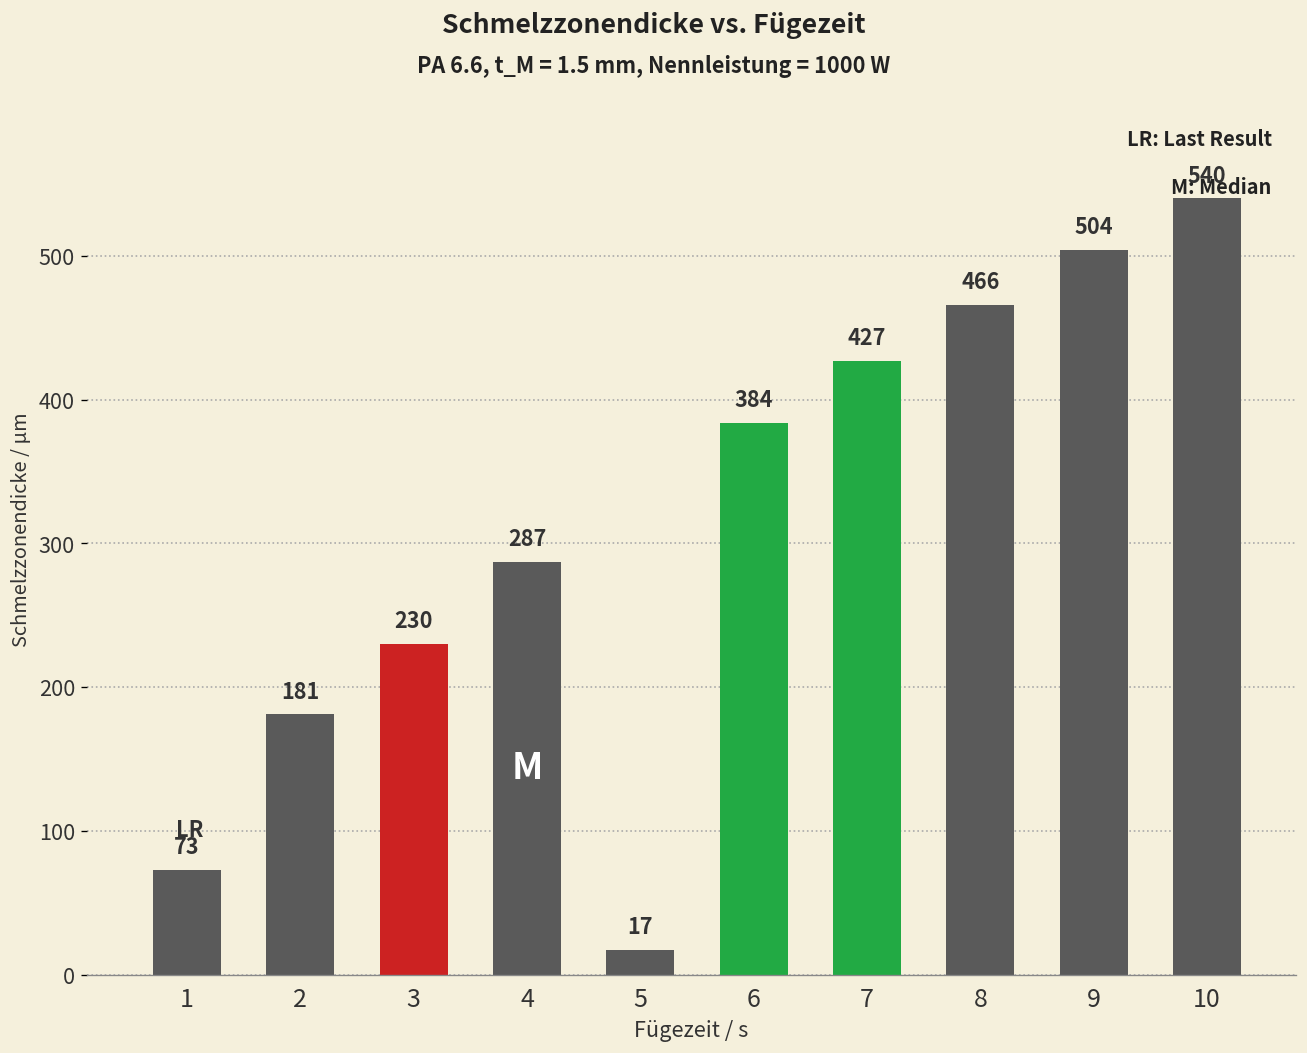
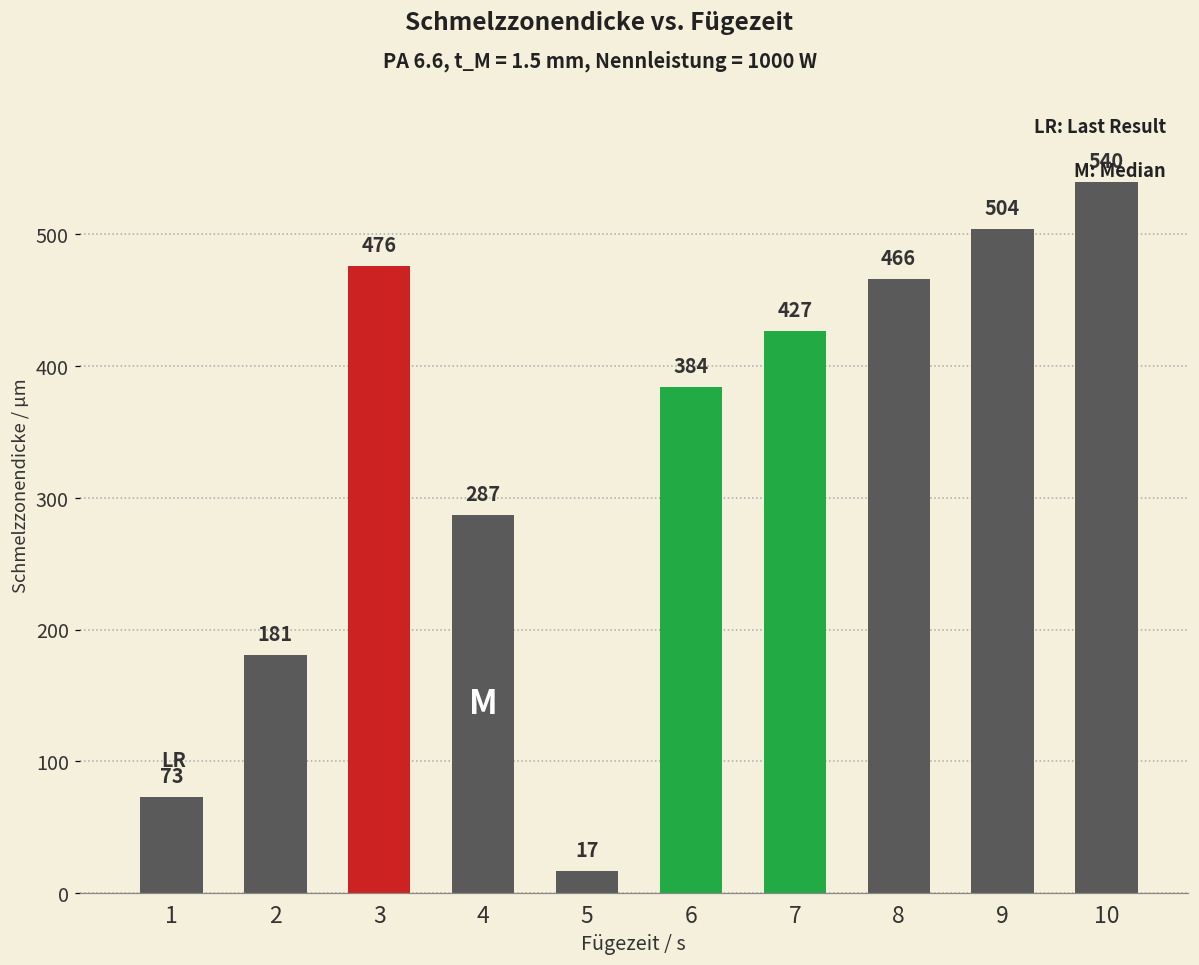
3: 230 -> 476
